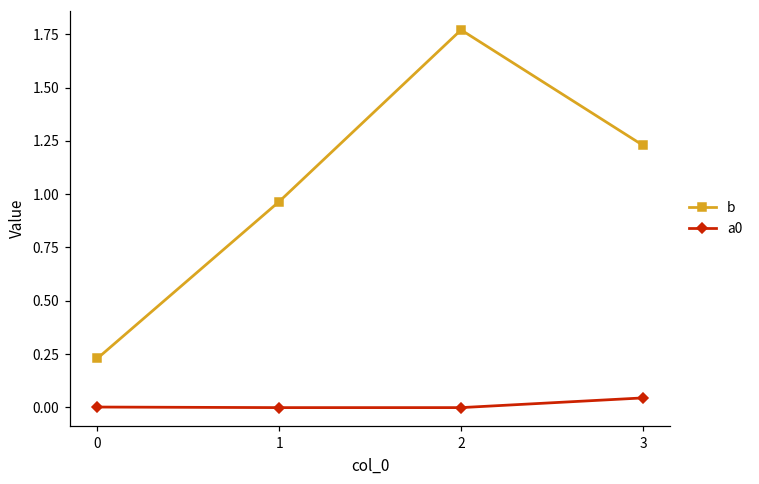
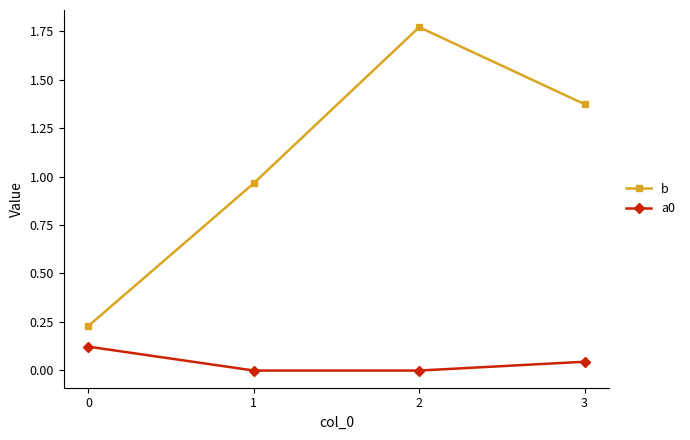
a0, 0: 0.00 -> 0.12
b, 3: 1.23 -> 1.37
